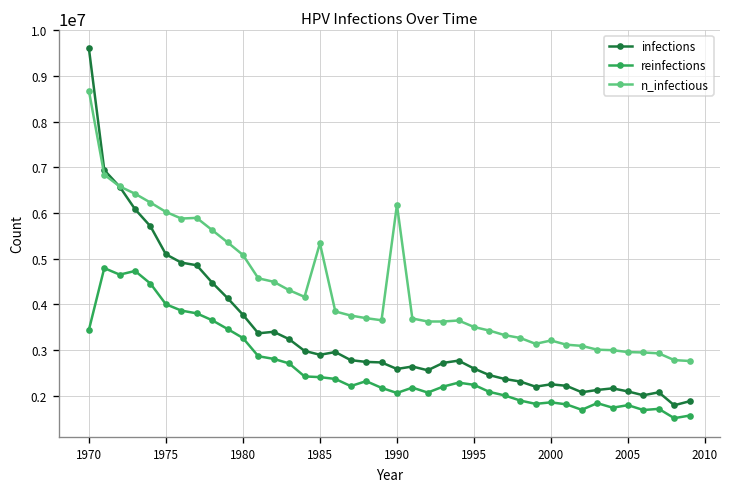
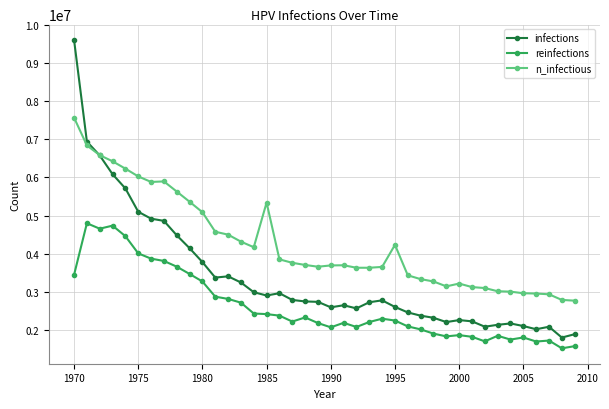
n_infectious, 1970: 8700000 -> 7600000
n_infectious, 1990: 6200000 -> 3700000
n_infectious, 1995: 3500000 -> 4200000
